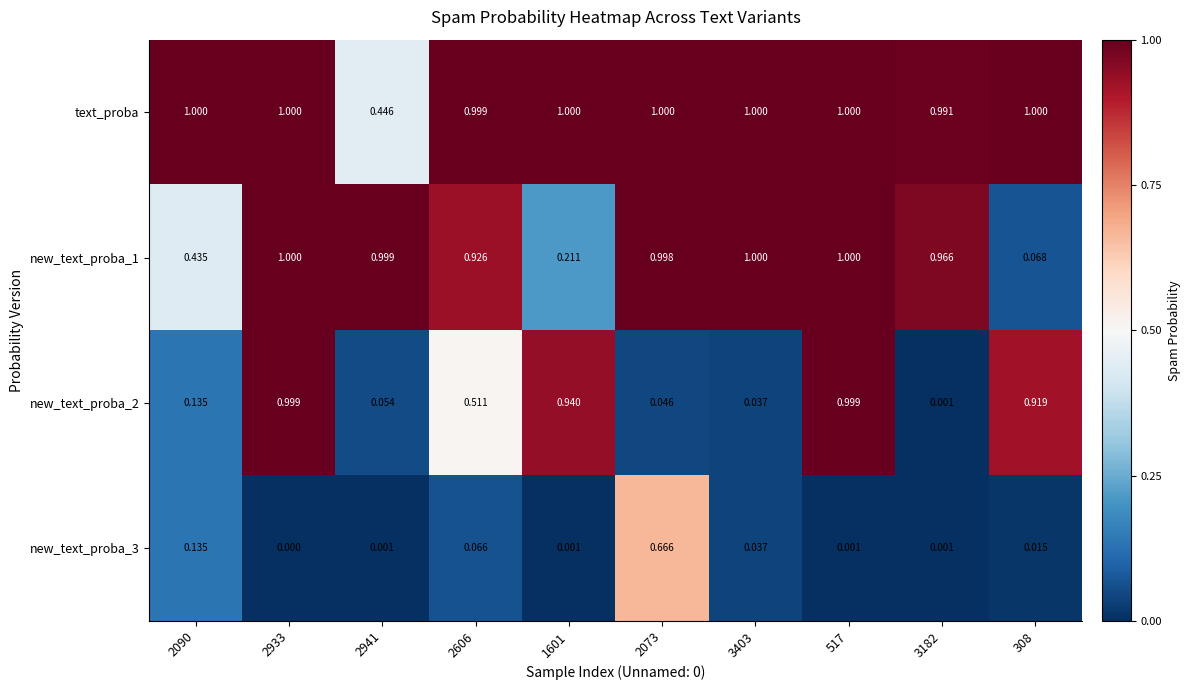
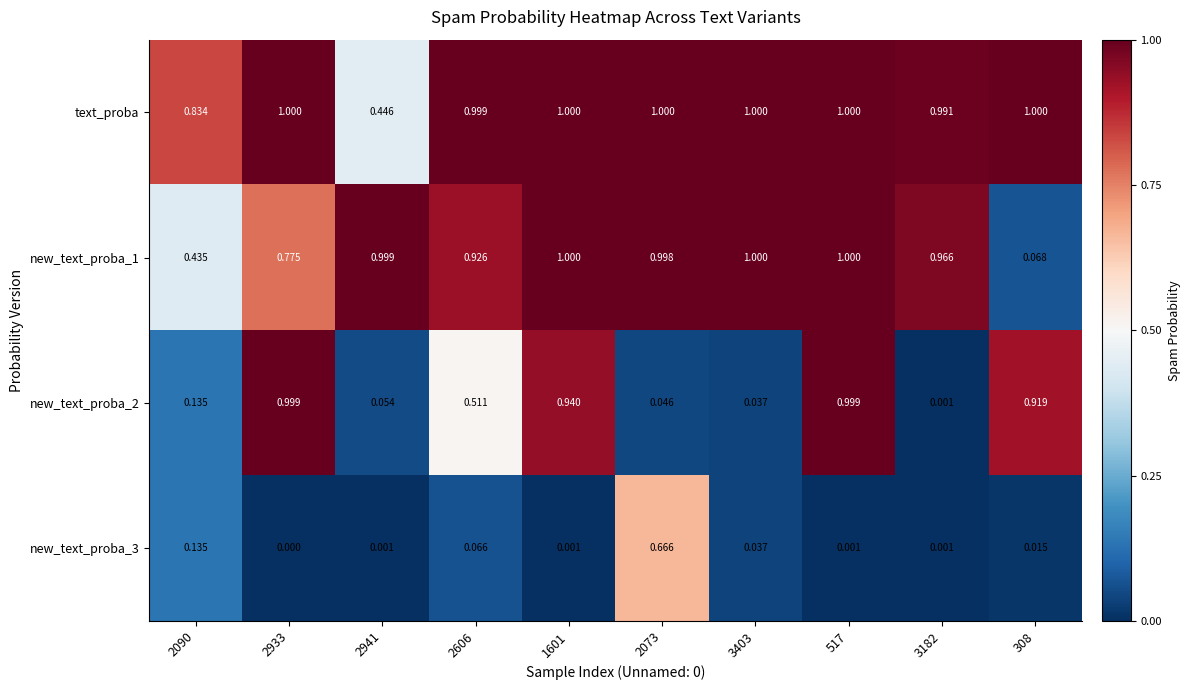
text_proba, 2090: 1.000 -> 0.834
new_text_proba_1, 2933: 1.000 -> 0.775
new_text_proba_1, 1601: 0.211 -> 1.000
